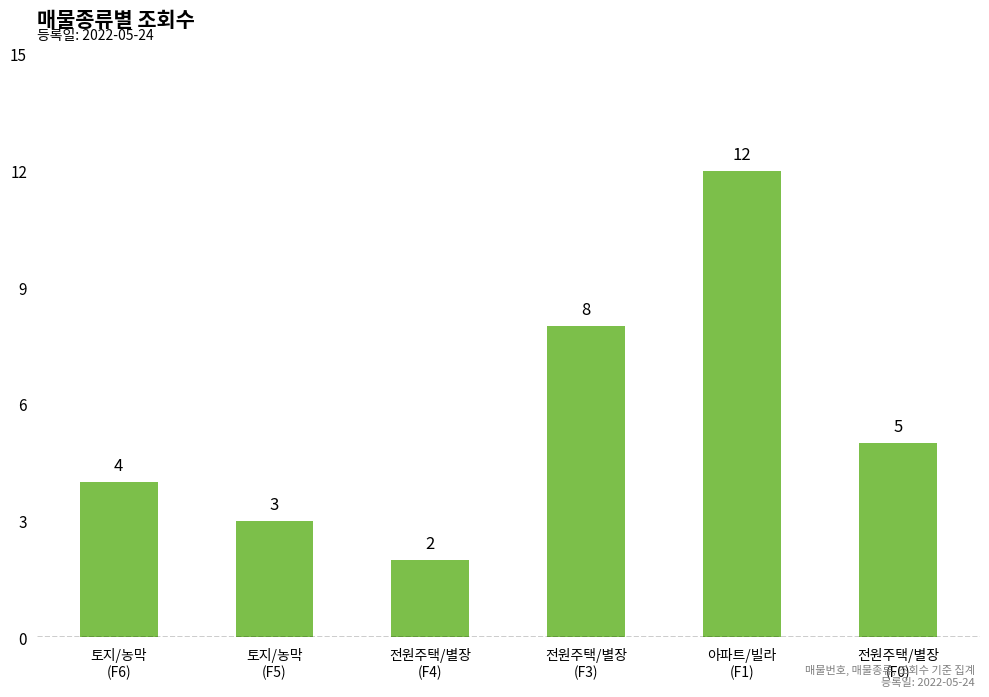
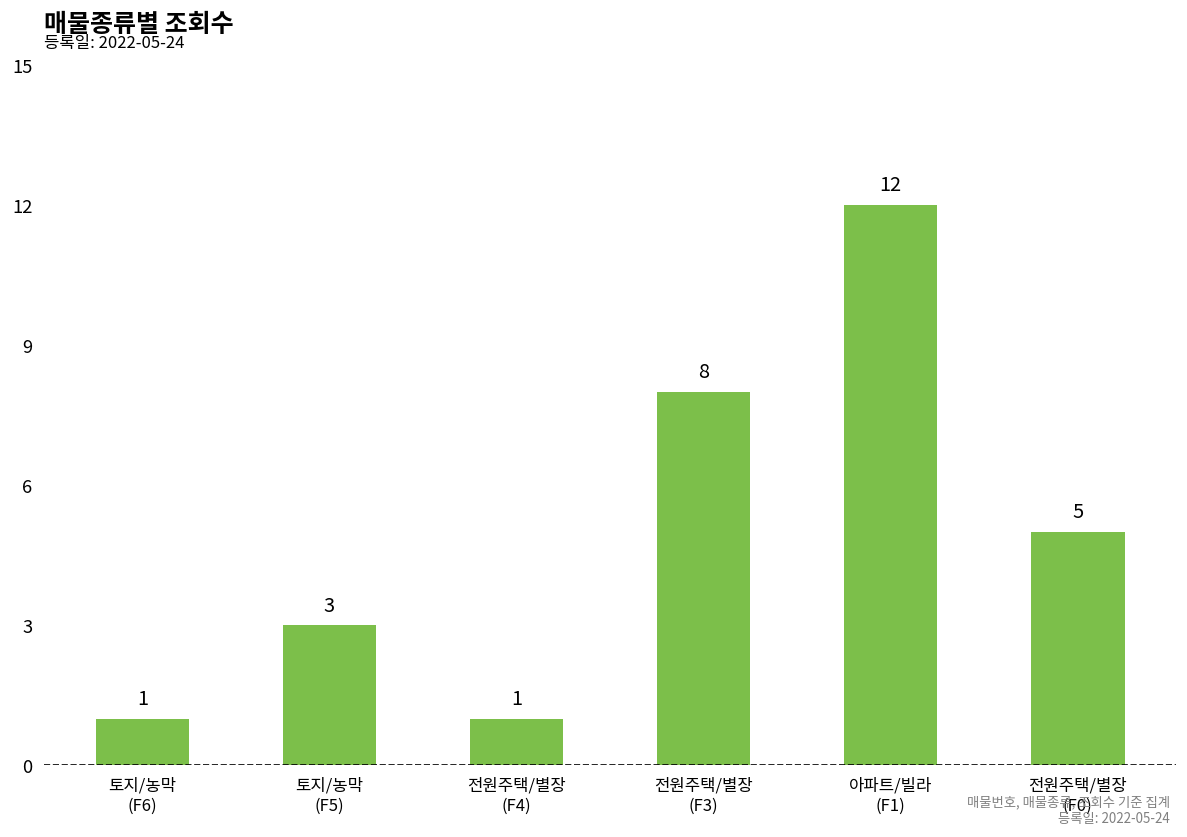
토지/농막 (F6): 4 -> 1
전원주택/별장 (F4): 2 -> 1
